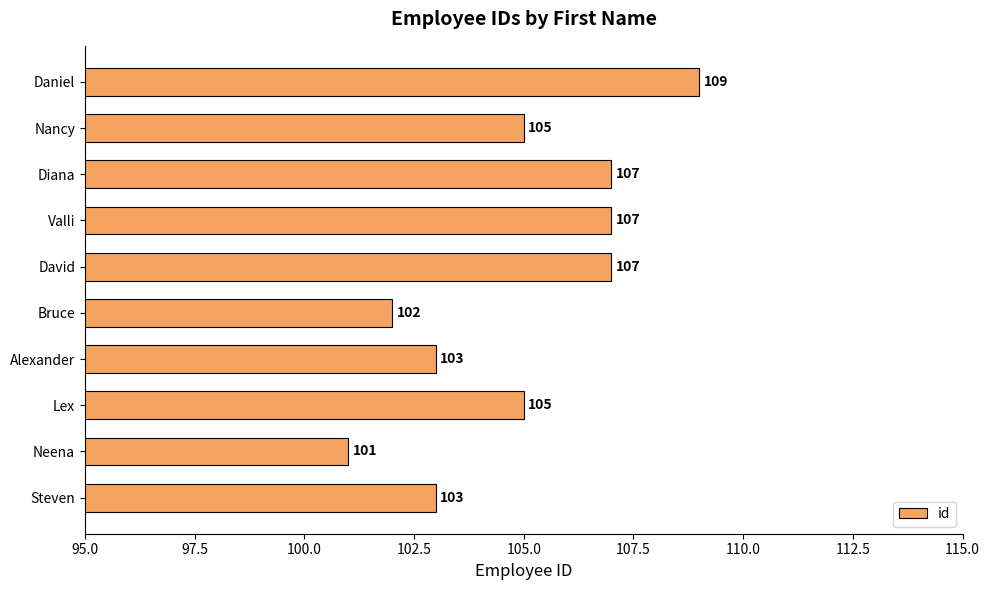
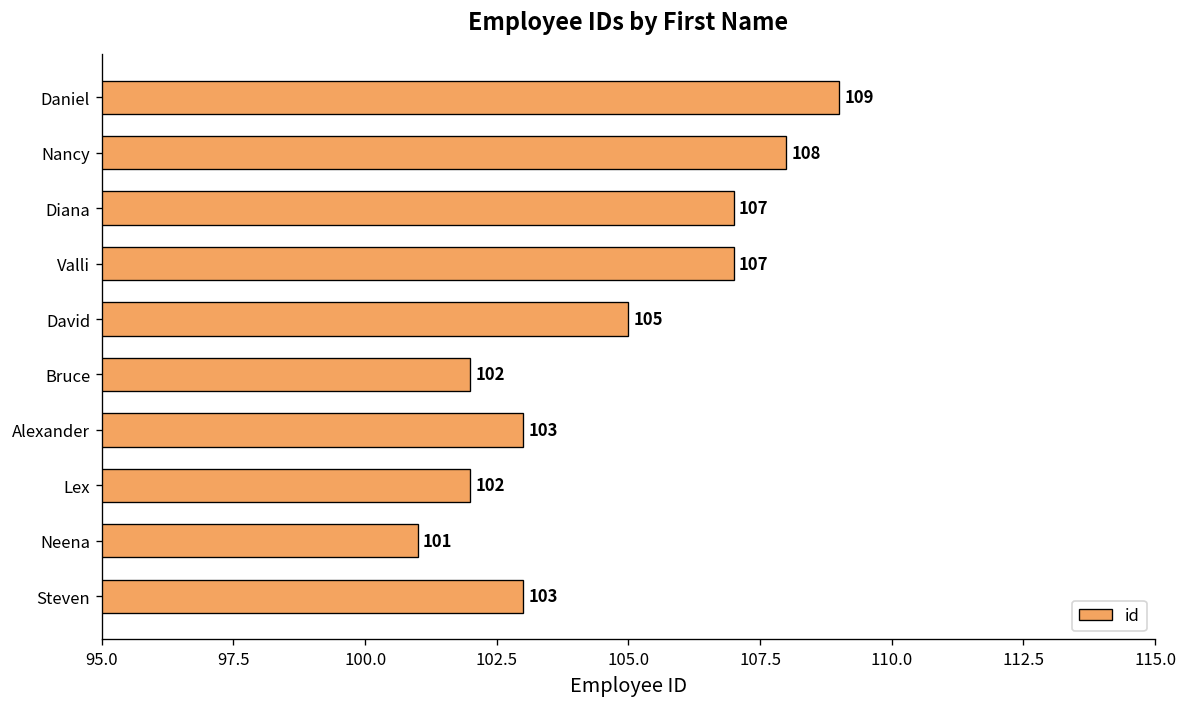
Nancy: 105 -> 108
David: 107 -> 105
Lex: 105 -> 102
